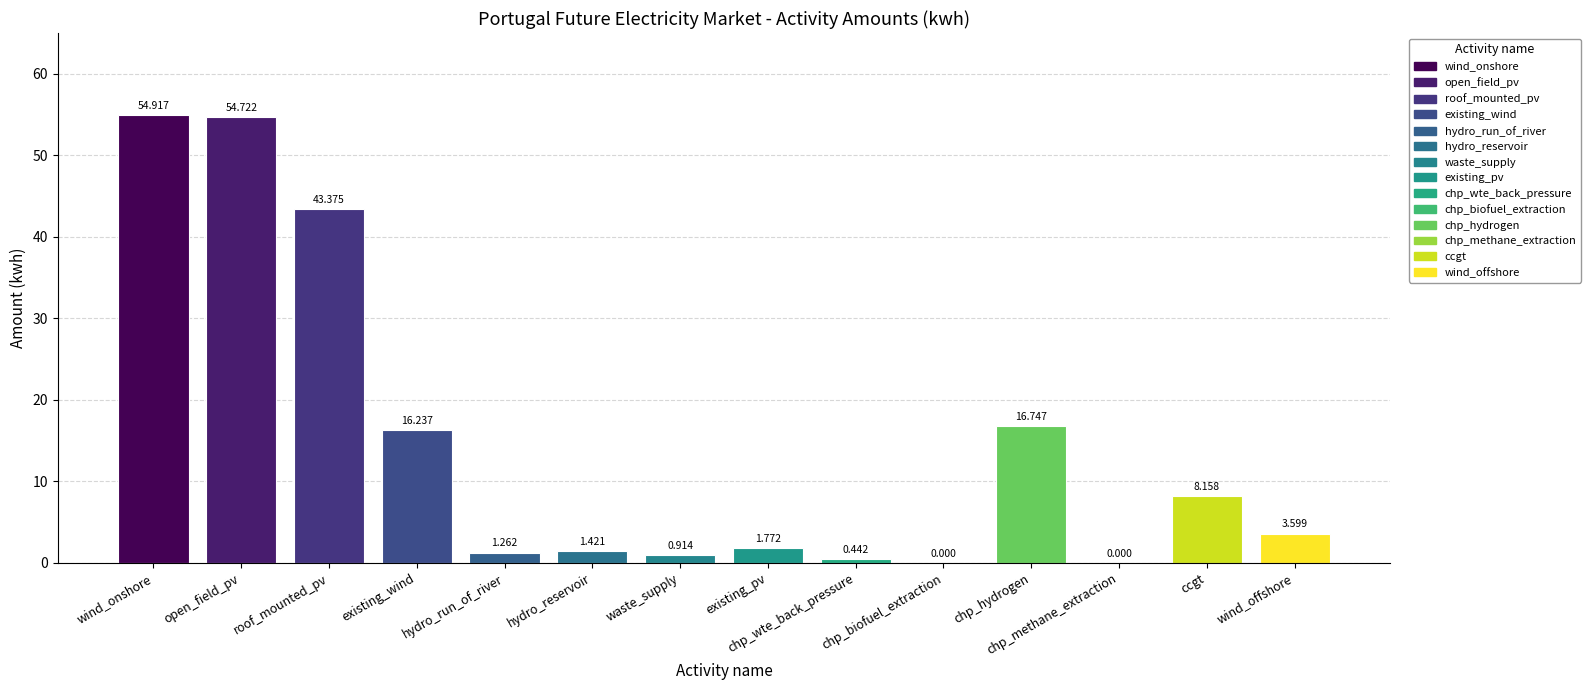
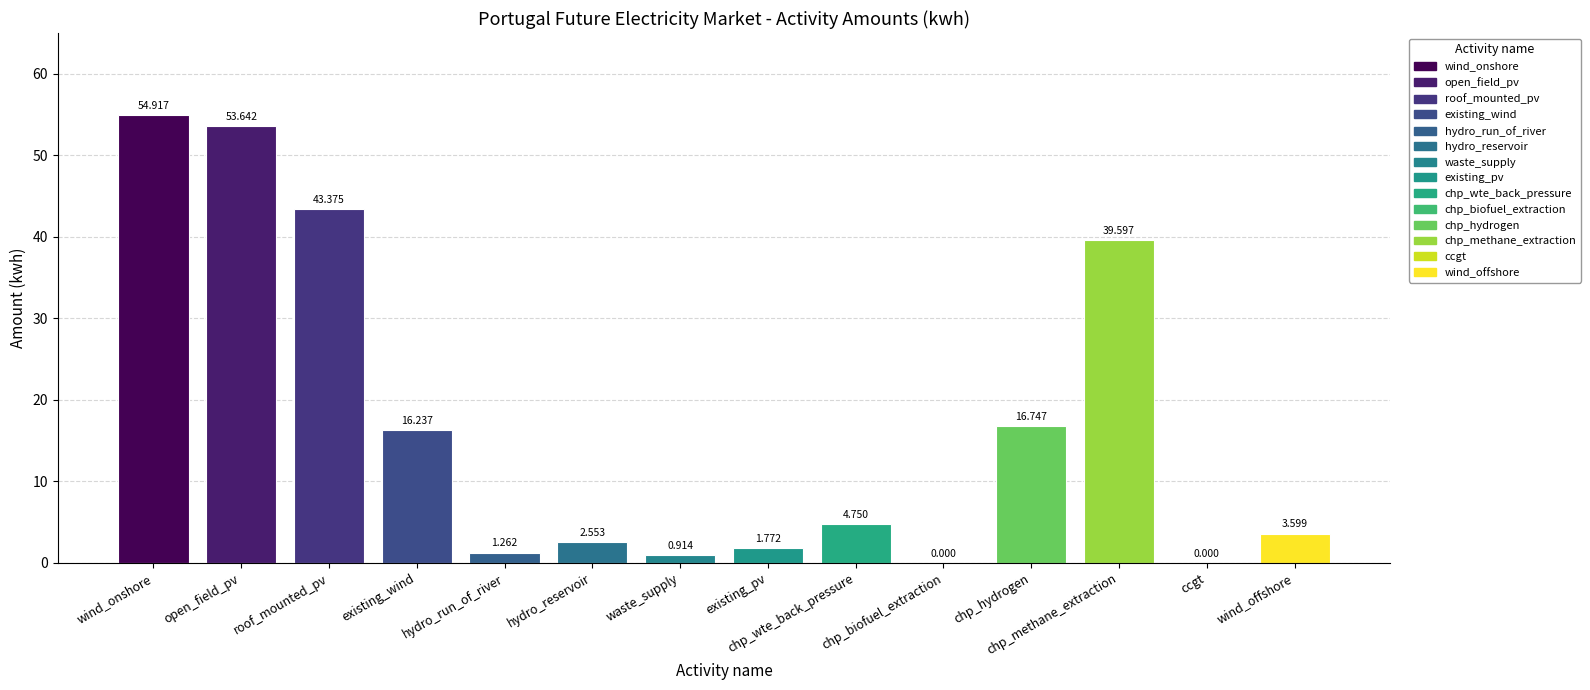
open_field_pv: 54.722 -> 53.642
hydro_reservoir: 1.421 -> 2.553
chp_wte_back_pressure: 0.442 -> 4.750
chp_methane_extraction: 0.000 -> 39.597
ccgt: 8.158 -> 0.000
